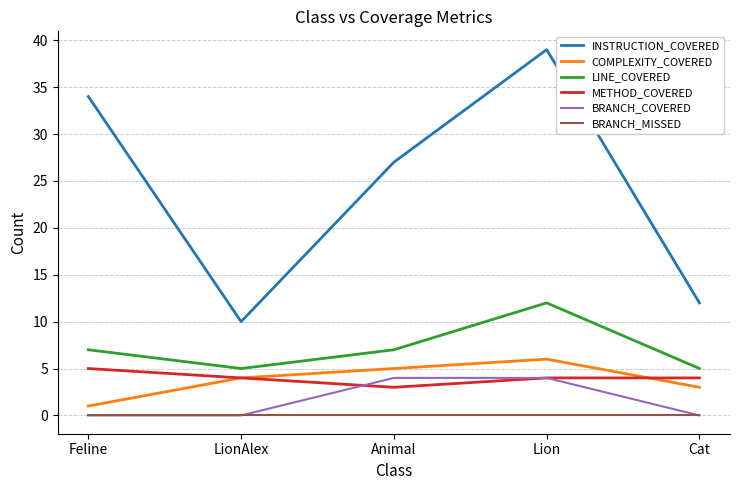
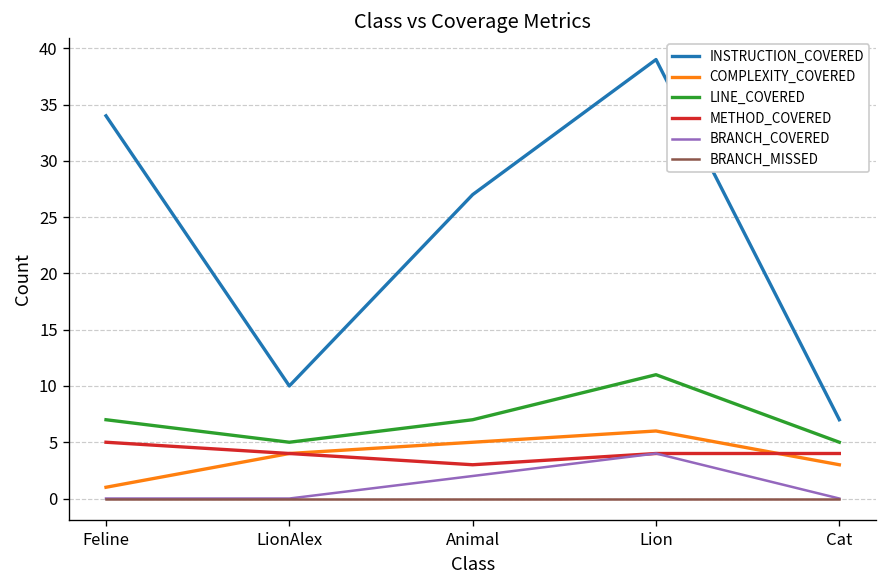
BRANCH_COVERED, Animal: 4 -> 2
LINE_COVERED, Lion: 12 -> 11
INSTRUCTION_COVERED, Cat: 12 -> 7
